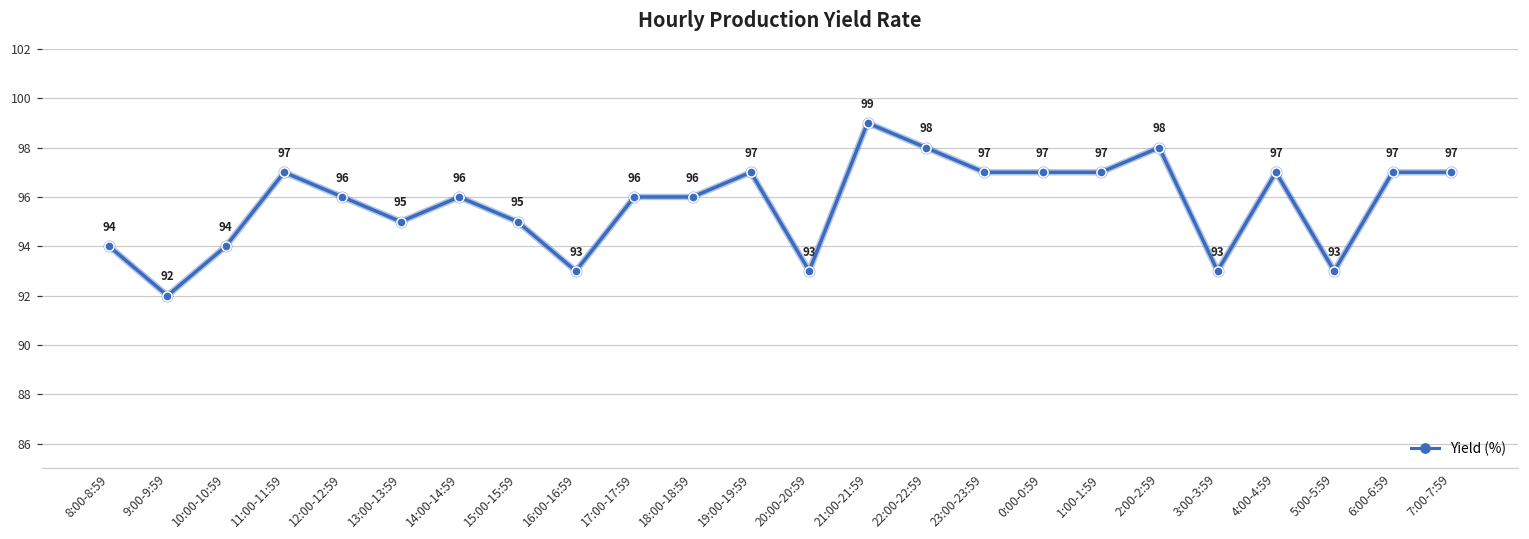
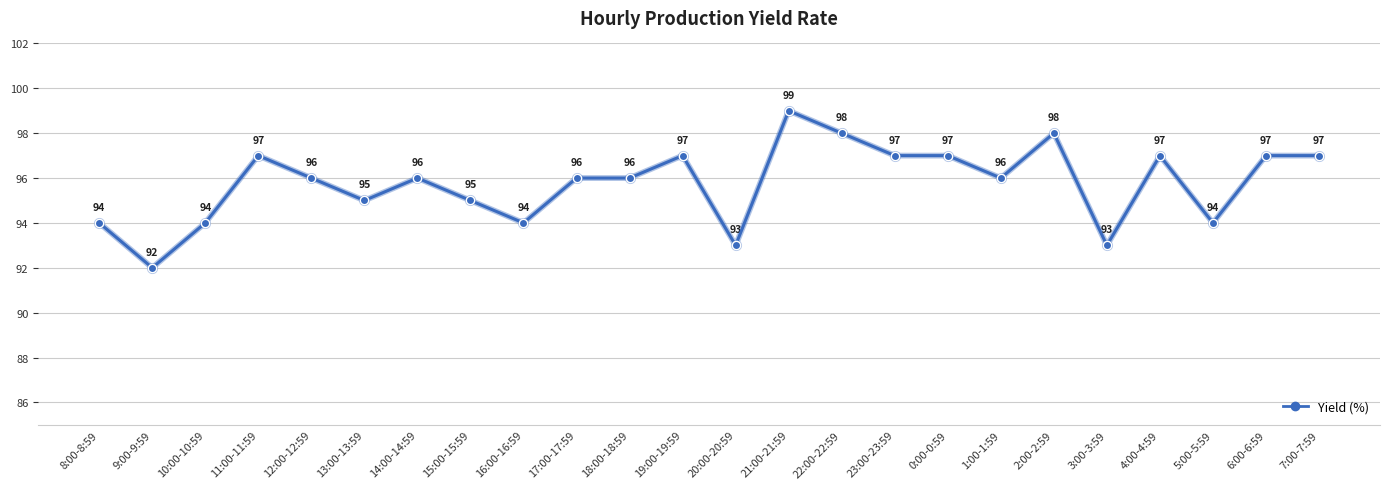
16:00-16:59: 93 -> 94
1:00-1:59: 97 -> 96
5:00-5:59: 93 -> 94
